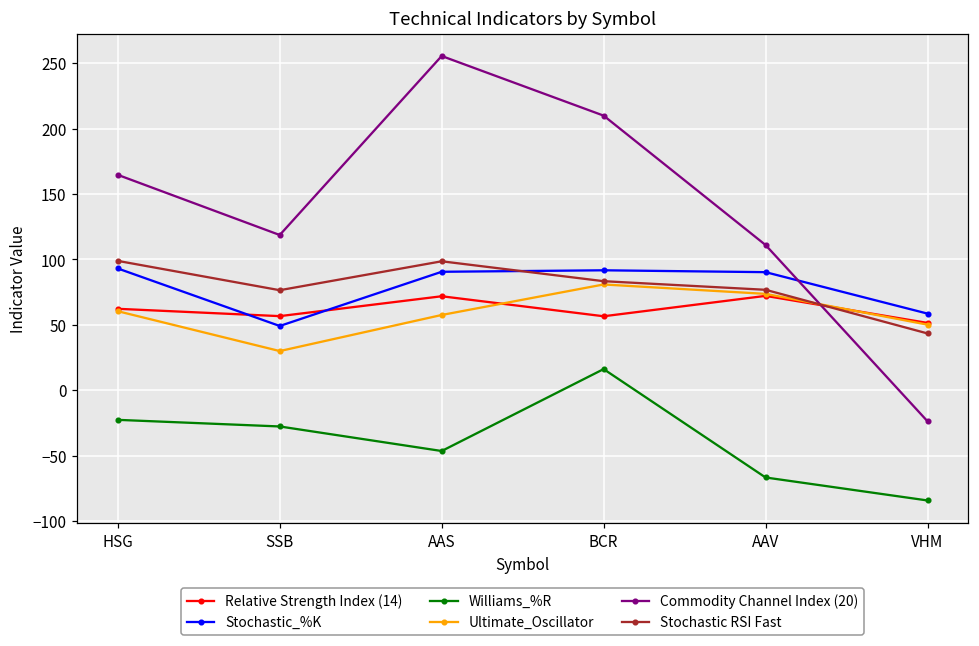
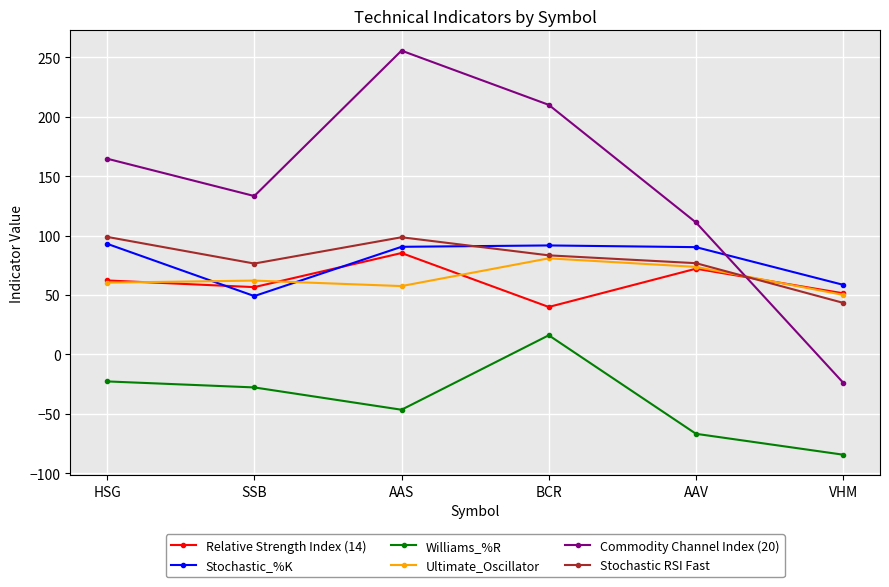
Ultimate_Oscillator, SSB: 30 -> 62
Commodity Channel Index (20), SSB: 119 -> 133
Relative Strength Index (14), AAS: 72 -> 85
Relative Strength Index (14), BCR: 57 -> 40
